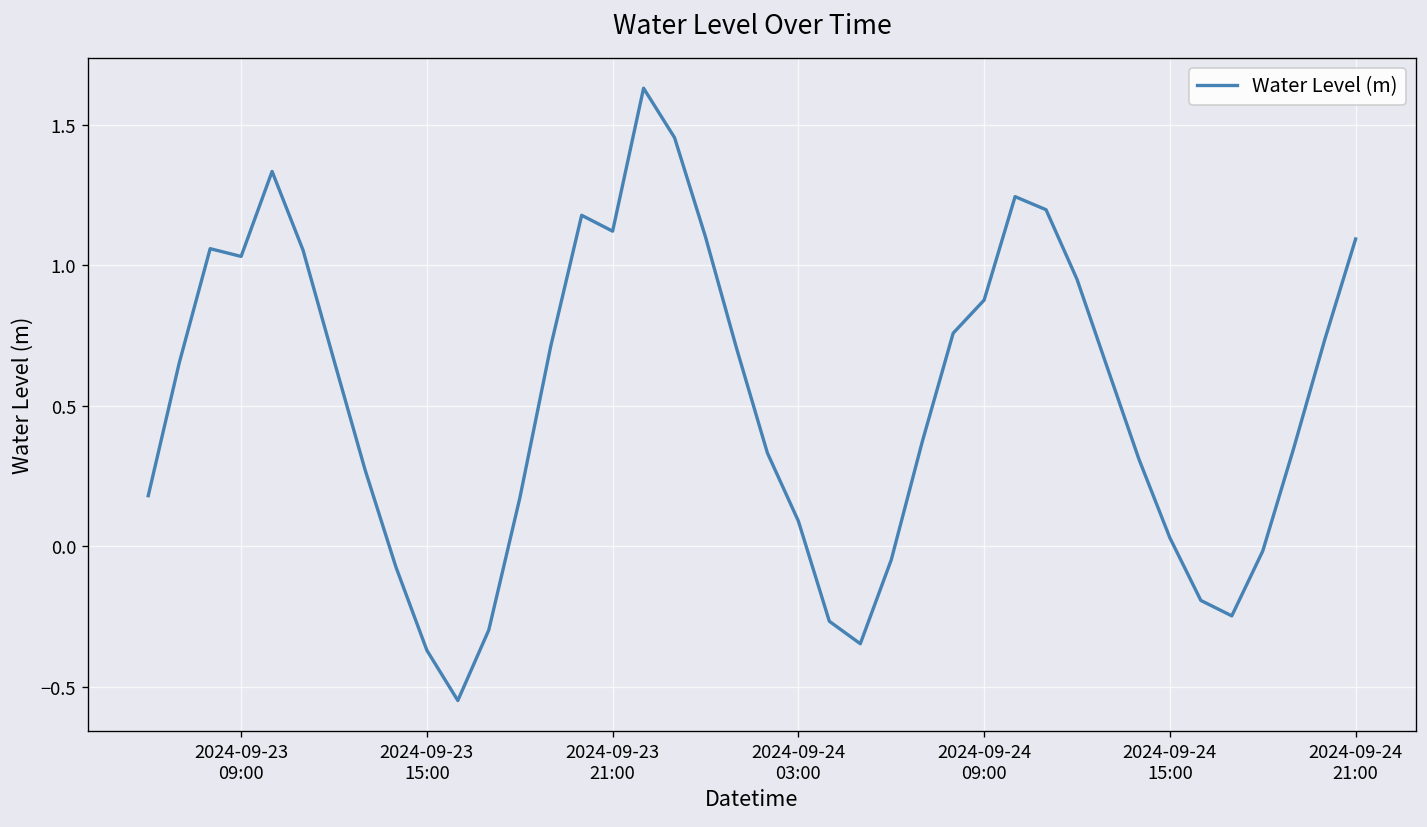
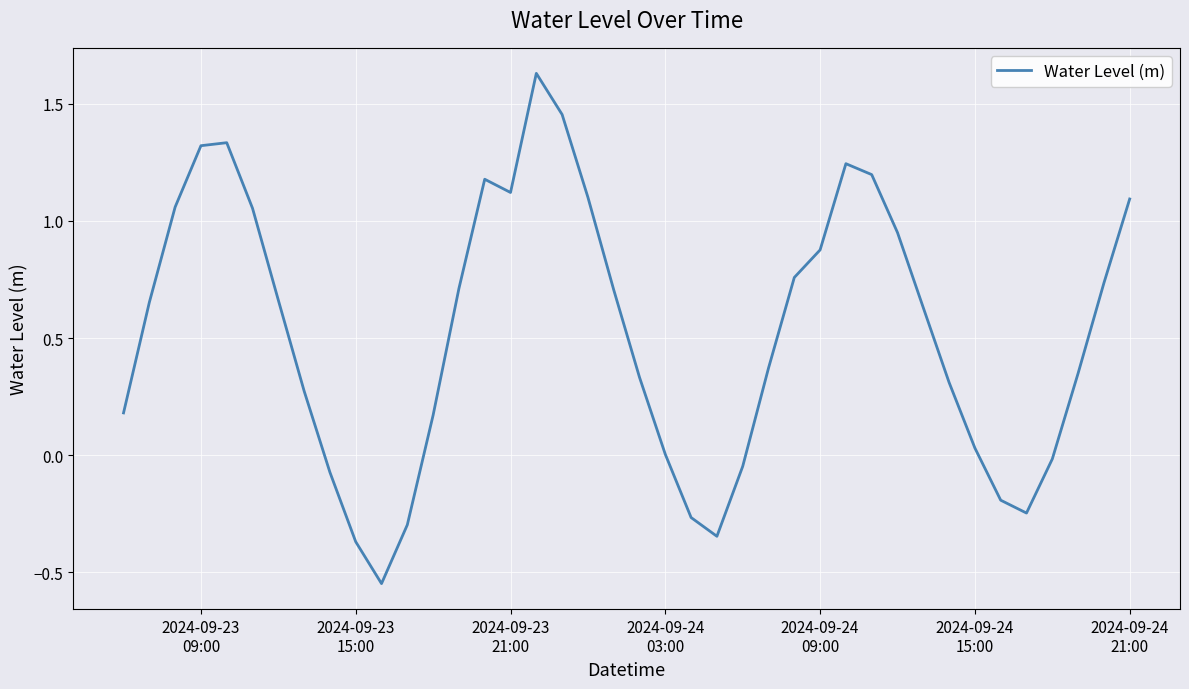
2024-09-23 09:00: 1.03 -> 1.32
2024-09-24 03:00: 0.09 -> 0.00
